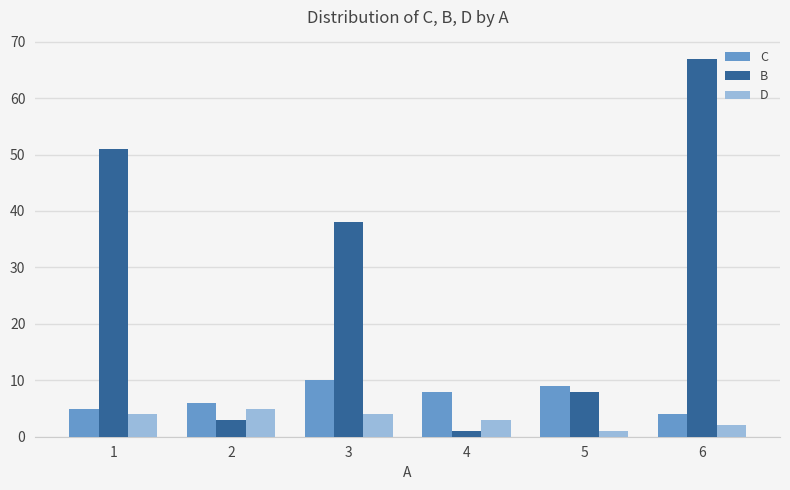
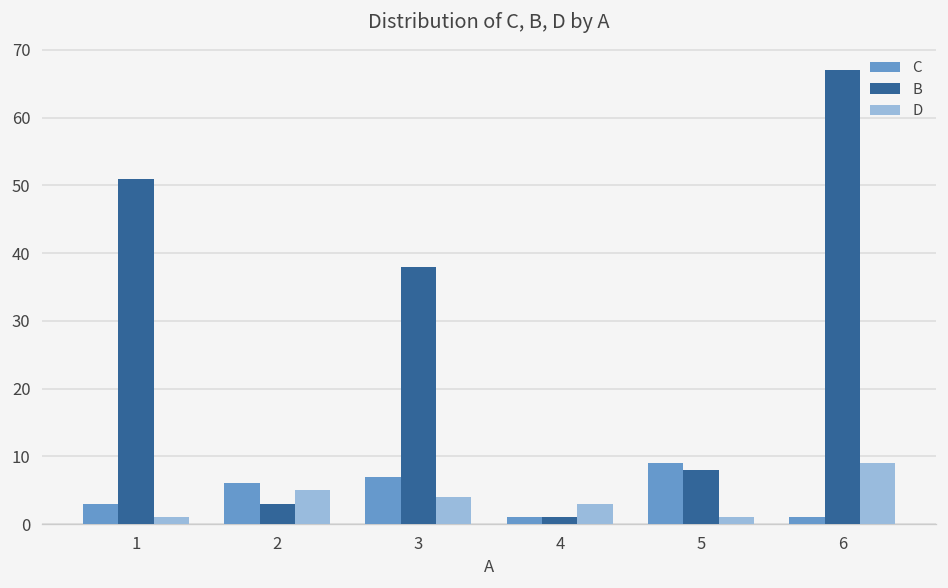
C, 1: 5 -> 3
D, 1: 4 -> 1
C, 3: 10 -> 7
C, 4: 8 -> 1
C, 6: 4 -> 1
D, 6: 2 -> 9
